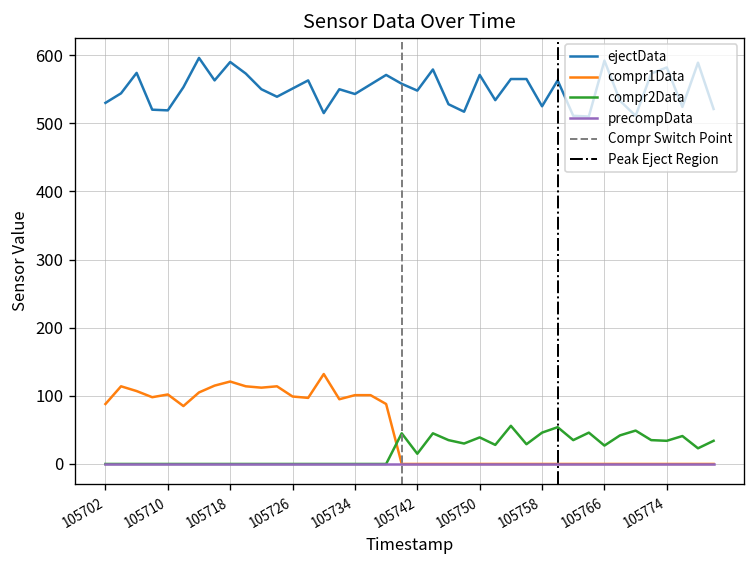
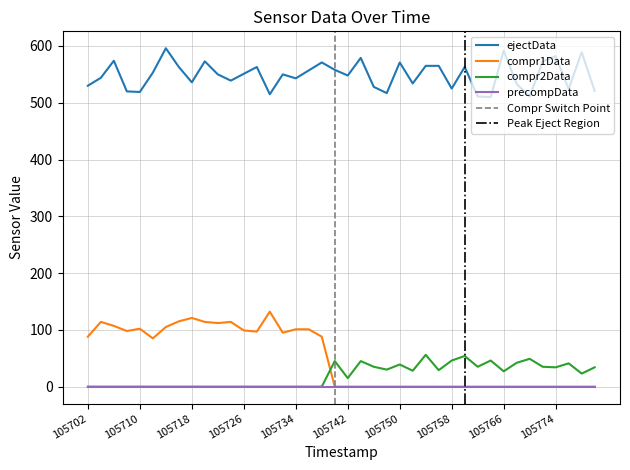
ejectData, 105718: 590 -> 540
